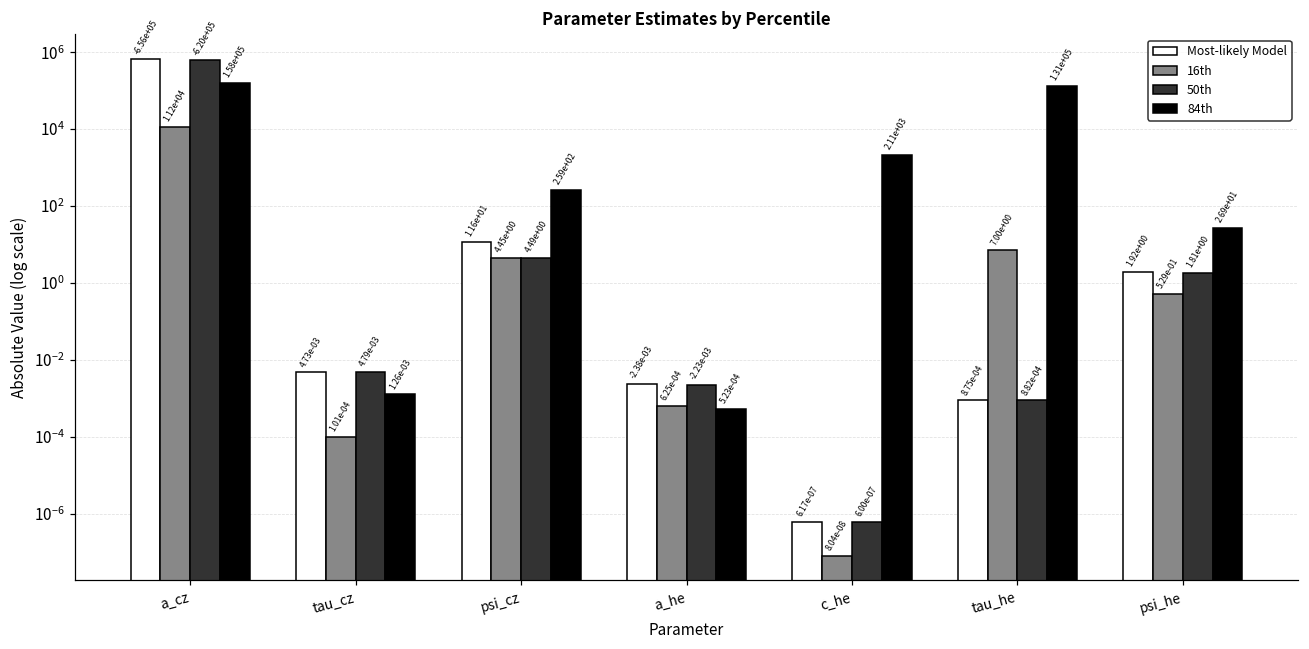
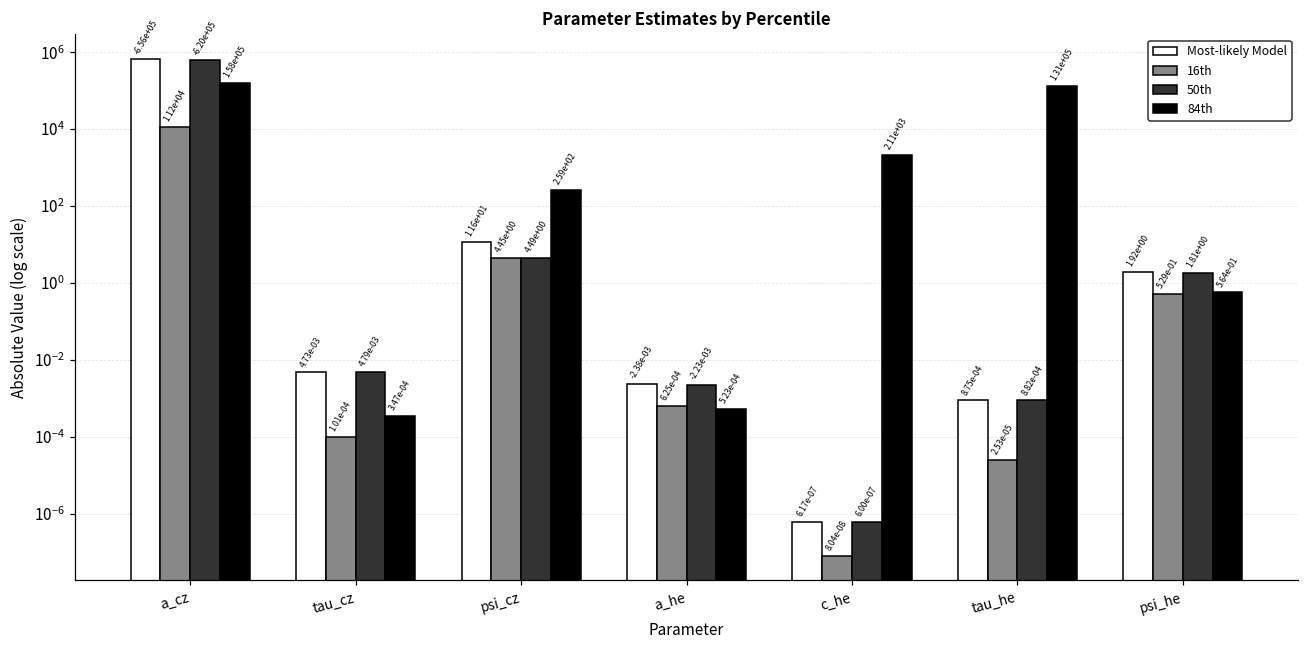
84th, tau_cz: 1.26e-03 -> 3.47e-04
16th, tau_he: 7.00e+00 -> 2.53e-05
84th, psi_he: 2.69e+01 -> 5.64e-01
